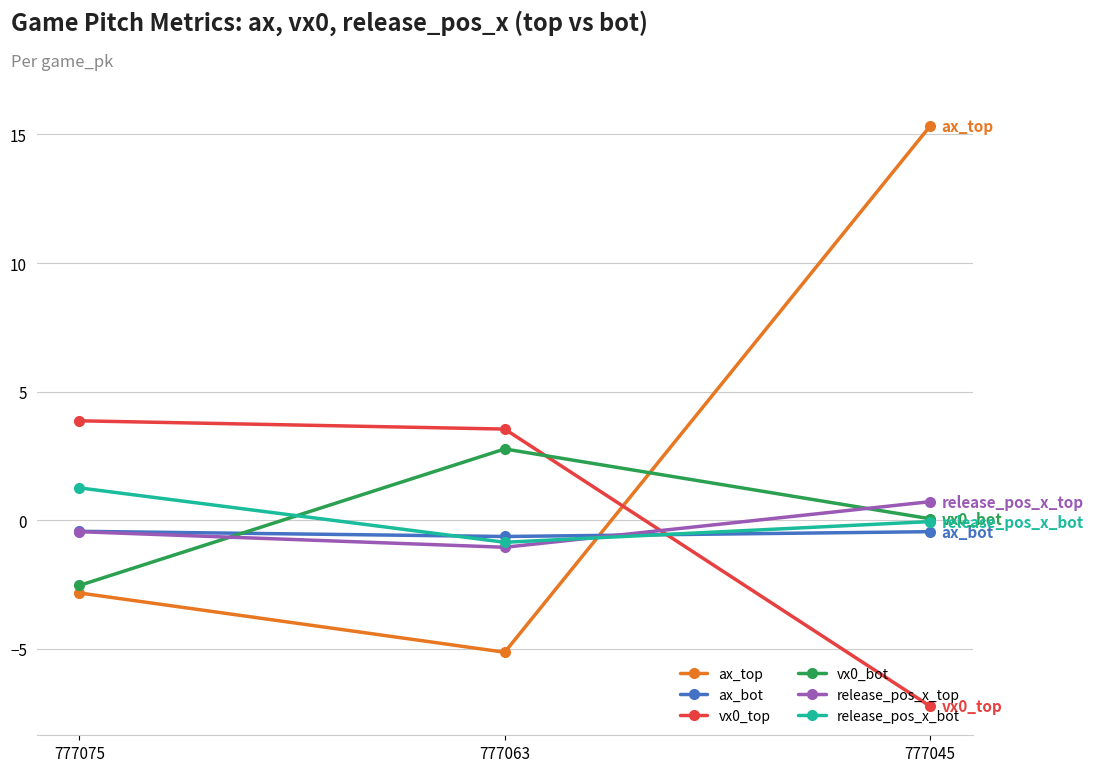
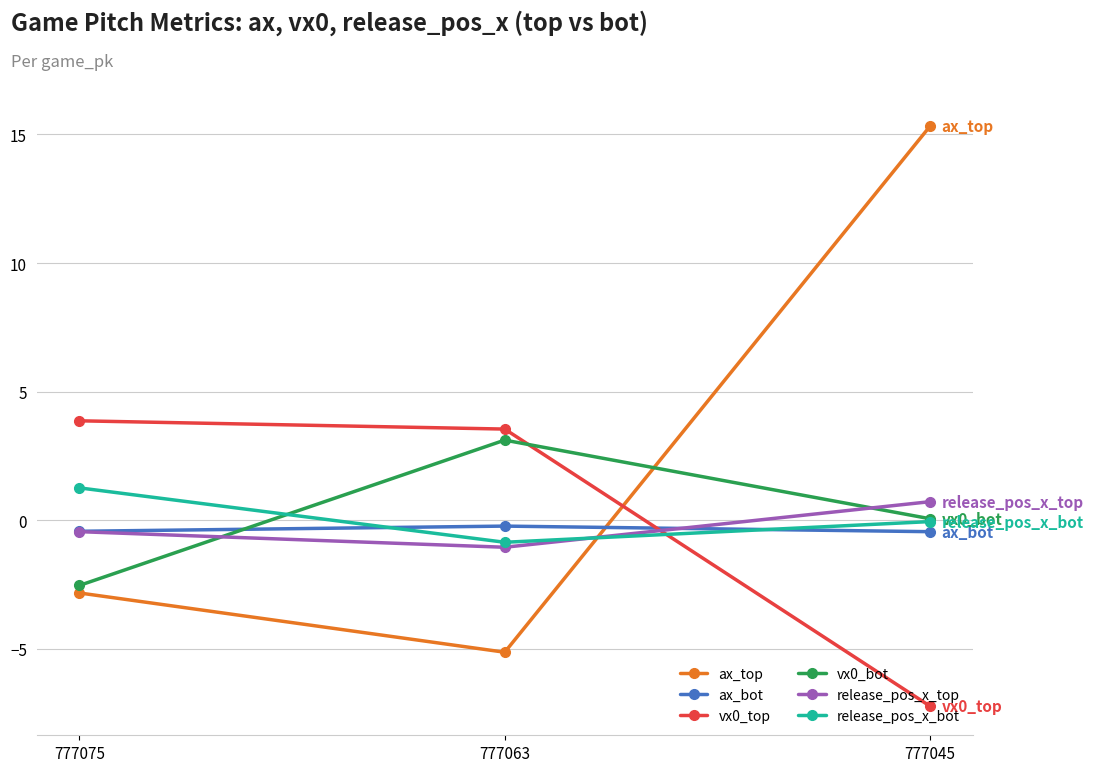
ax_bot, 777063: -0.6 -> -0.2
vx0_bot, 777063: 2.8 -> 3.1
